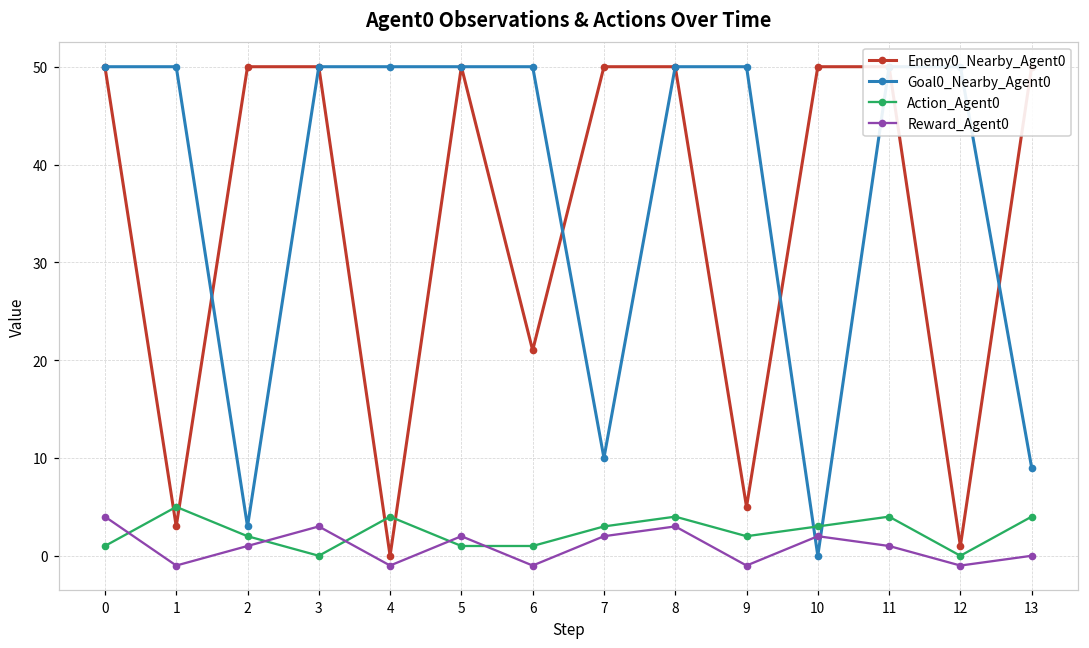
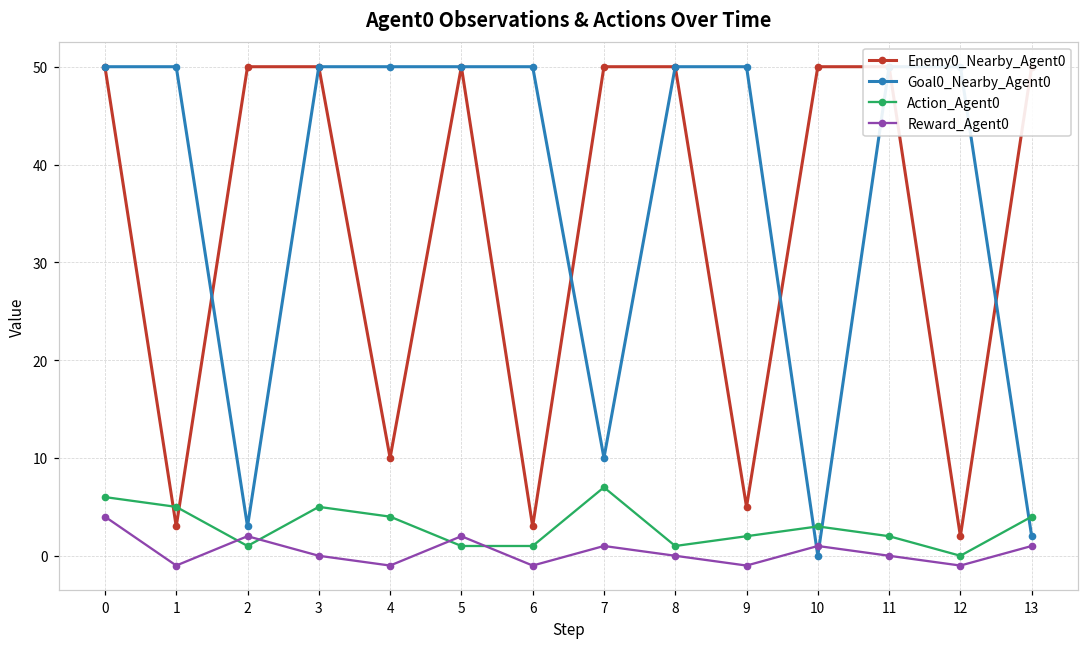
Action_Agent0, 0: 1 -> 6
Action_Agent0, 2: 2 -> 1
Reward_Agent0, 2: 1 -> 2
Action_Agent0, 3: 0 -> 5
Reward_Agent0, 3: 3 -> 0
Enemy0_Nearby_Agent0, 4: 0 -> 10
Enemy0_Nearby_Agent0, 6: 21 -> 3
Action_Agent0, 7: 3 -> 7
Reward_Agent0, 7: 2 -> 1
Action_Agent0, 8: 4 -> 1
Reward_Agent0, 8: 3 -> 0
Reward_Agent0, 10: 2 -> 1
Action_Agent0, 11: 4 -> 2
Reward_Agent0, 11: 1 -> 0
Enemy0_Nearby_Agent0, 12: 1 -> 2
Goal0_Nearby_Agent0, 13: 9 -> 2
Reward_Agent0, 13: 0 -> 1
